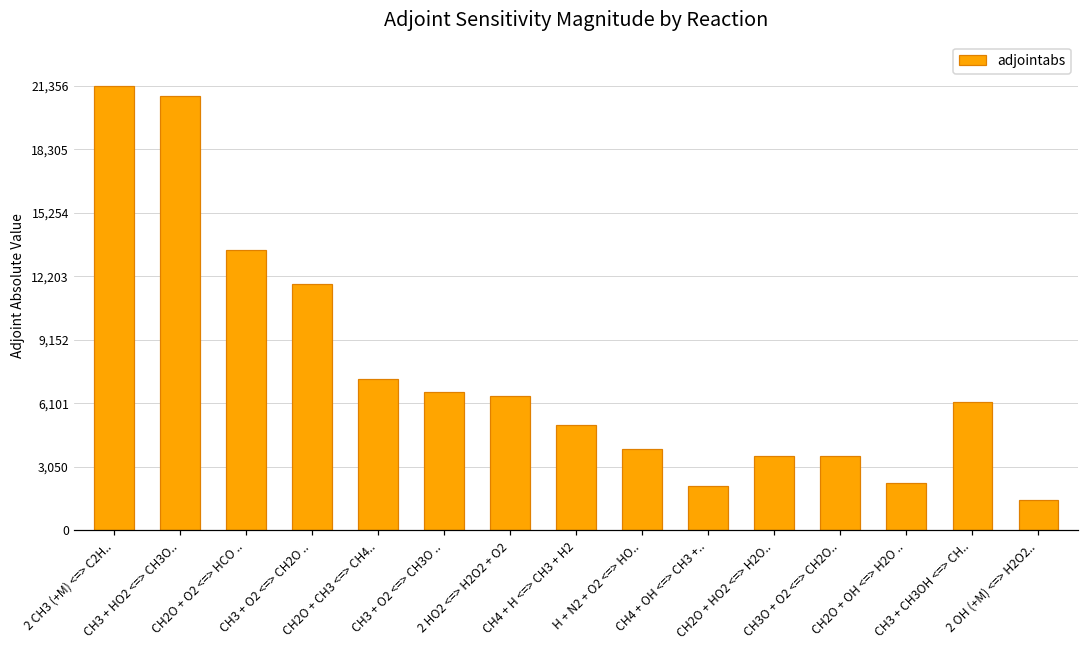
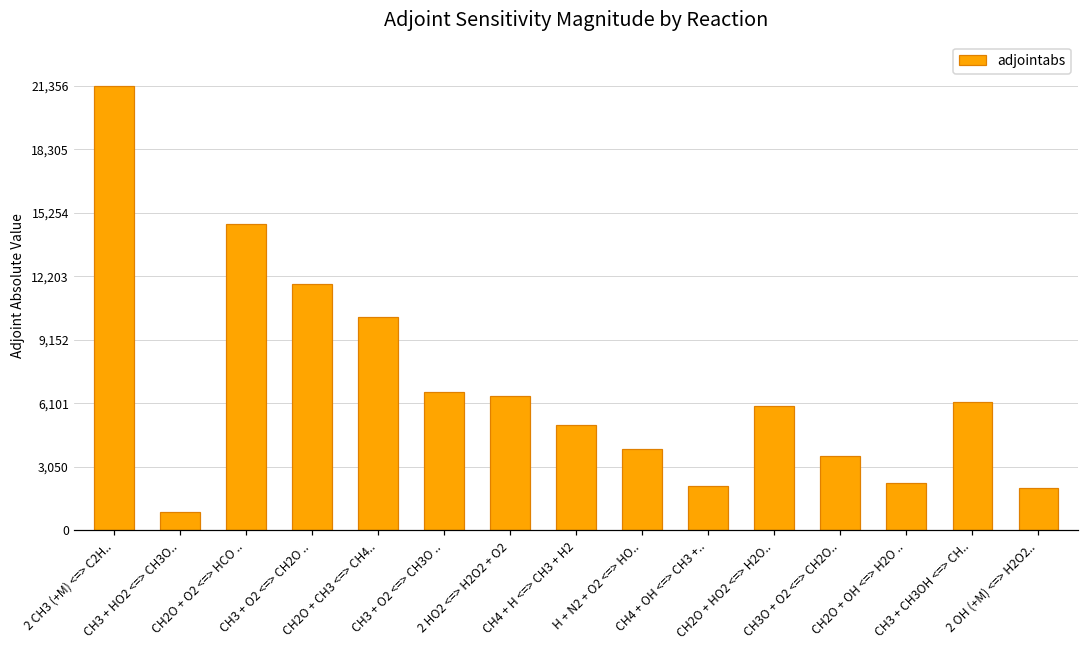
CH3 + HO2 <=> CH3O..: 20,900 -> 800
CH2O + O2 <=> HCO ..: 13,400 -> 14,700
CH2O + CH3 <=> CH4..: 7,200 -> 10,300
CH2O + HO2 <=> H2O..: 3,600 -> 6,000
2 OH (+M) <=> H2O2..: 1,400 -> 2,000
